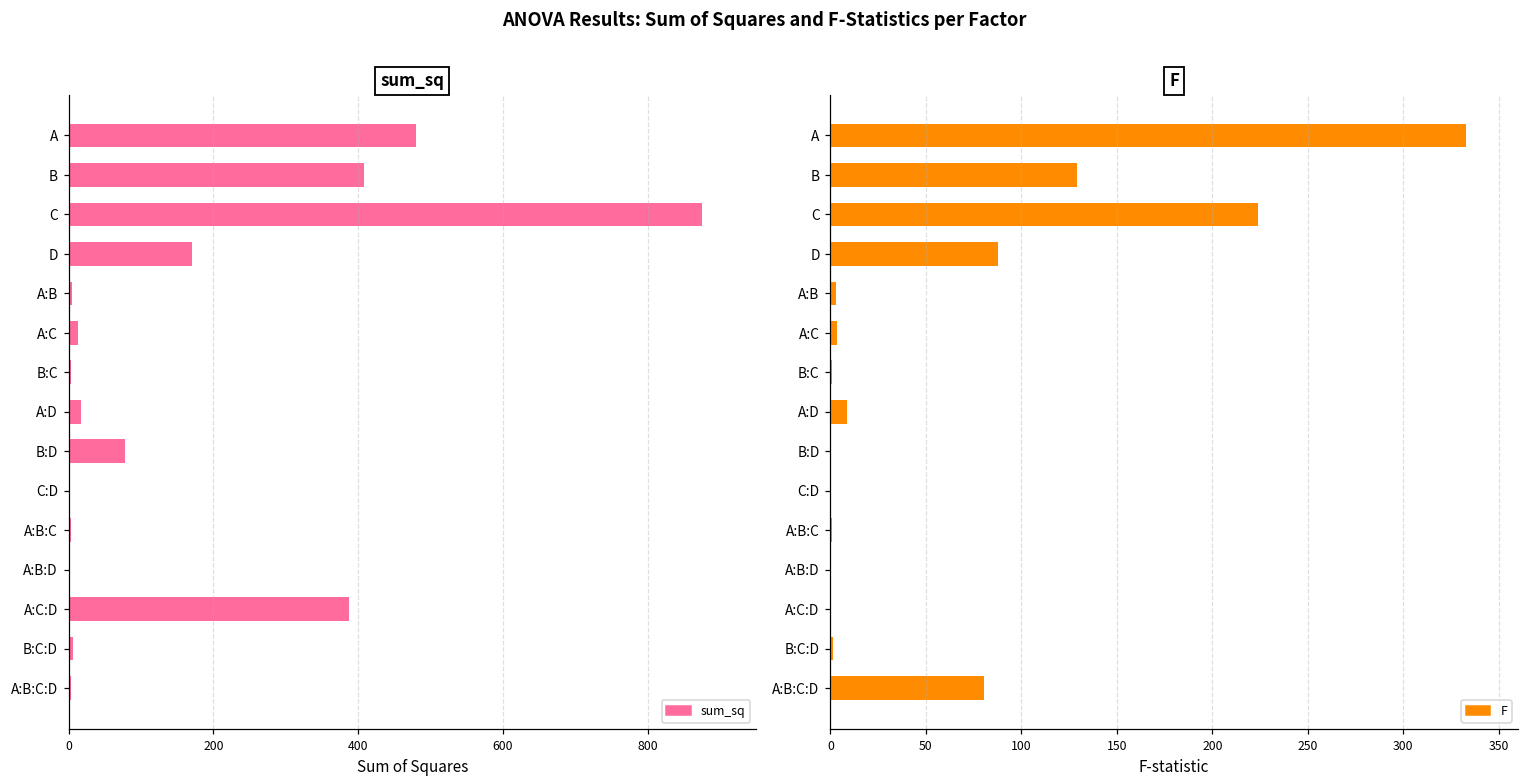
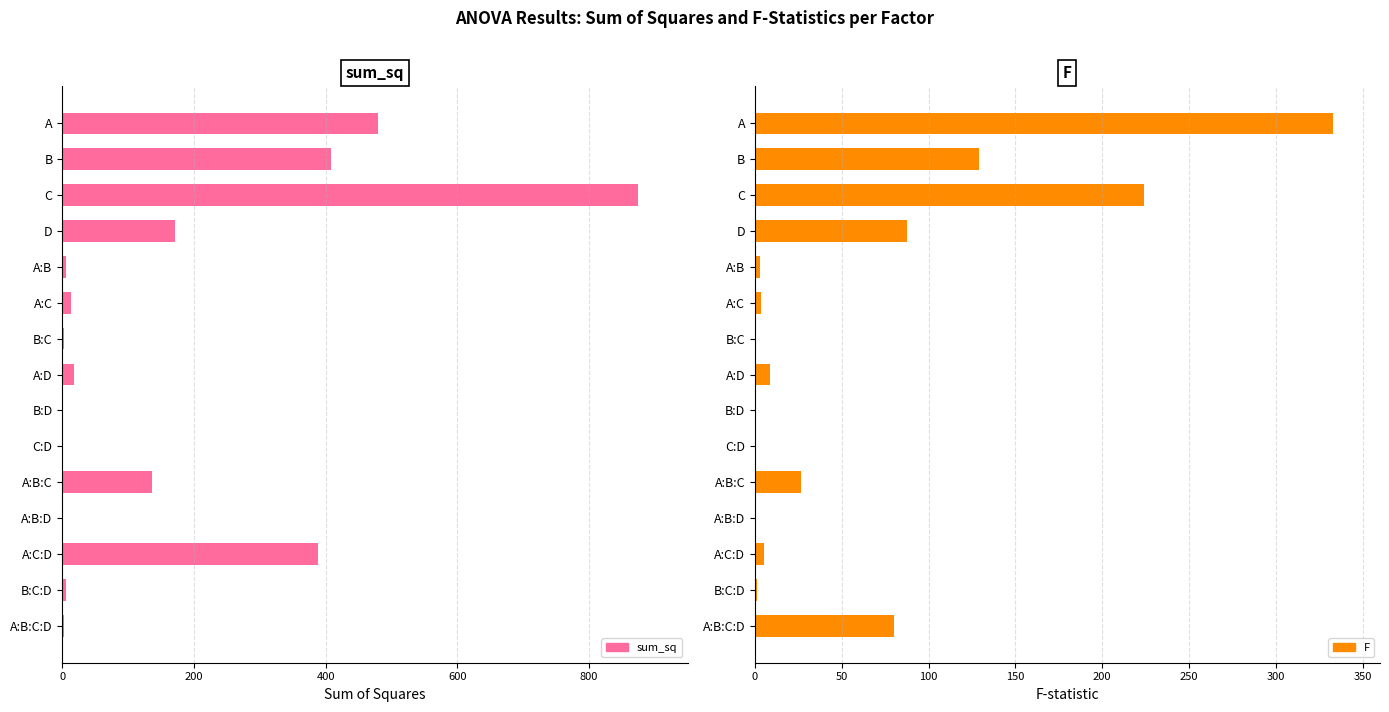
sum_sq, B:D: 80 -> 0
sum_sq, A:B:C: 0 -> 140
F, A:B:C: 1 -> 26
F, A:C:D: 0 -> 5
